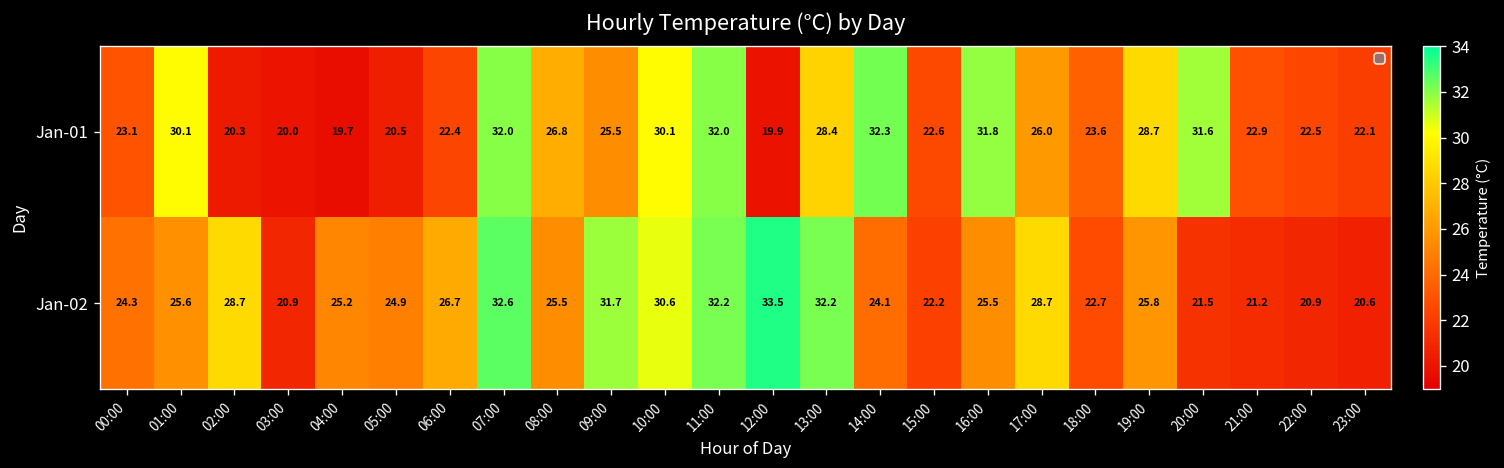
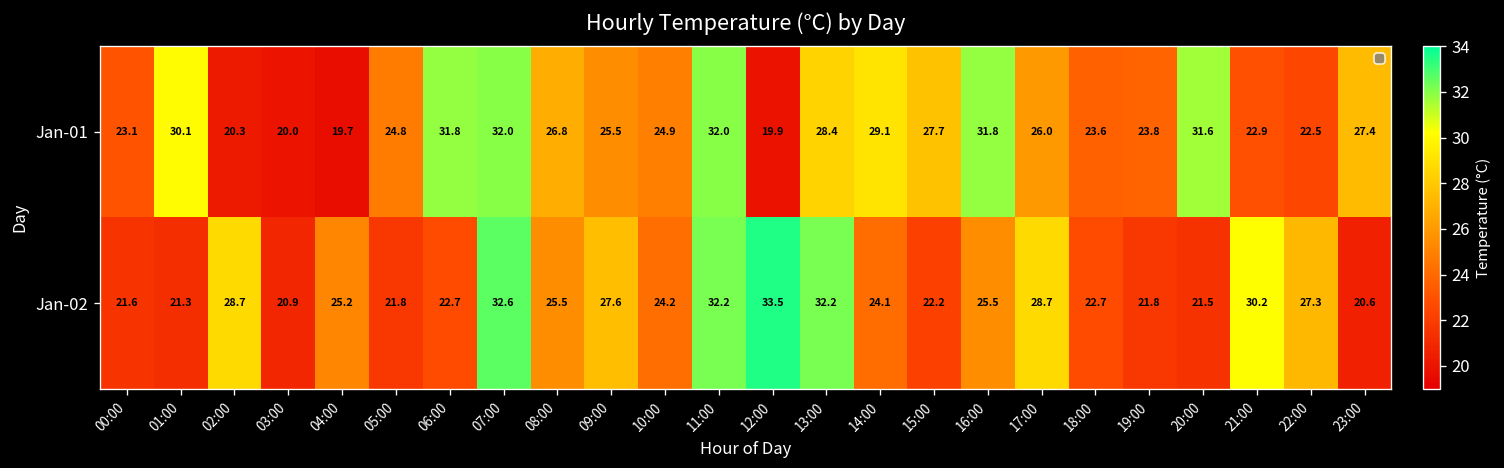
Jan-01, 05:00: 20.5 -> 24.8
Jan-01, 06:00: 22.4 -> 31.8
Jan-01, 10:00: 30.1 -> 24.9
Jan-01, 14:00: 32.3 -> 29.1
Jan-01, 15:00: 22.6 -> 27.7
Jan-01, 19:00: 28.7 -> 23.8
Jan-01, 23:00: 22.1 -> 27.4
Jan-02, 00:00: 24.3 -> 21.6
Jan-02, 01:00: 25.6 -> 21.3
Jan-02, 05:00: 24.9 -> 21.8
Jan-02, 06:00: 26.7 -> 22.7
Jan-02, 09:00: 31.7 -> 27.6
Jan-02, 10:00: 30.6 -> 24.2
Jan-02, 19:00: 25.8 -> 21.8
Jan-02, 21:00: 21.2 -> 30.2
Jan-02, 22:00: 20.9 -> 27.3
